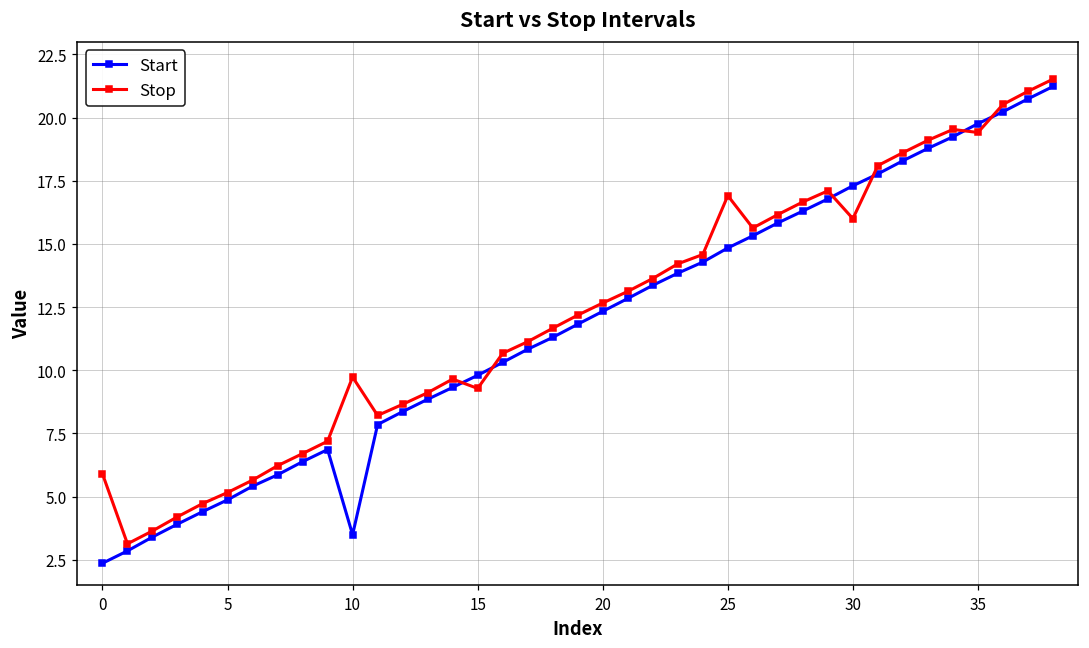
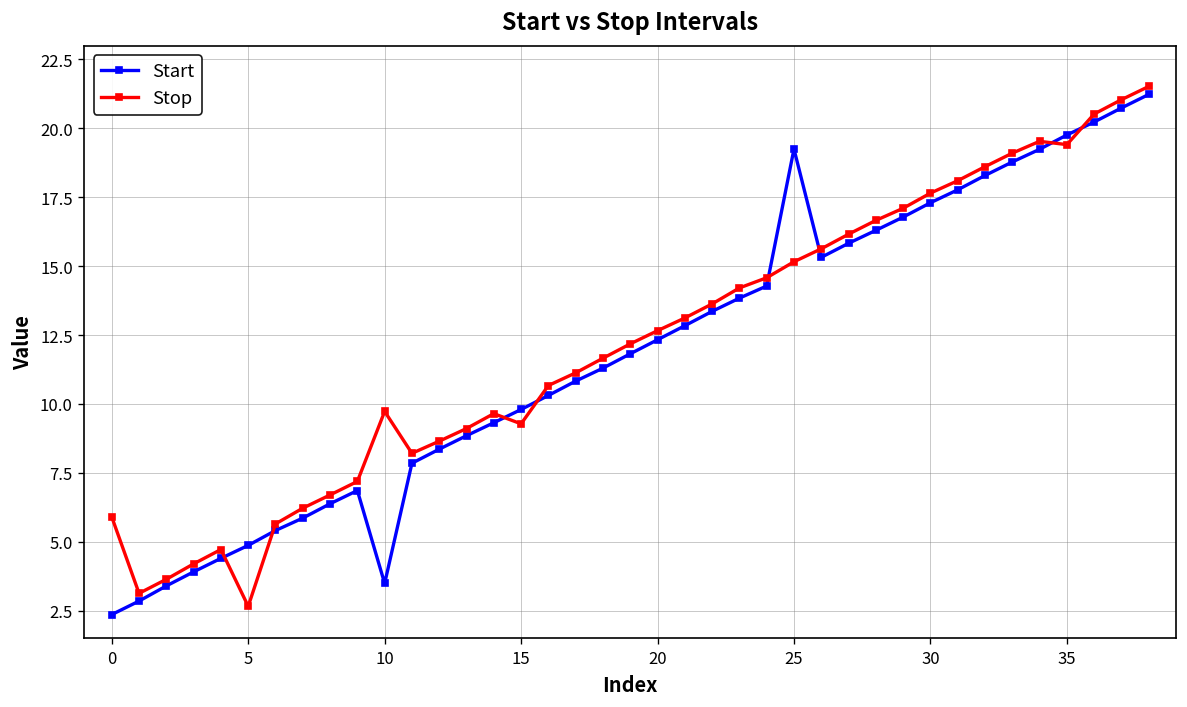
Stop, 5: 5.2 -> 2.7
Start, 25: 14.8 -> 19.3
Stop, 25: 16.9 -> 15.2
Stop, 30: 16.0 -> 17.7
